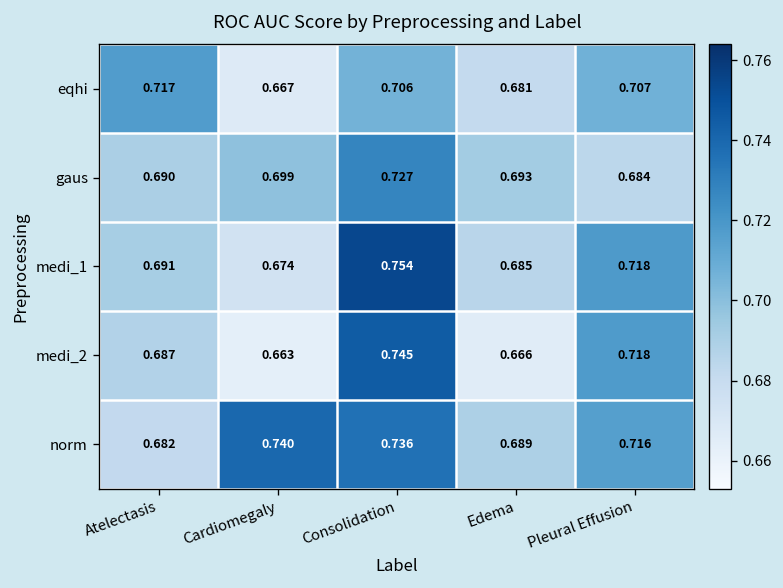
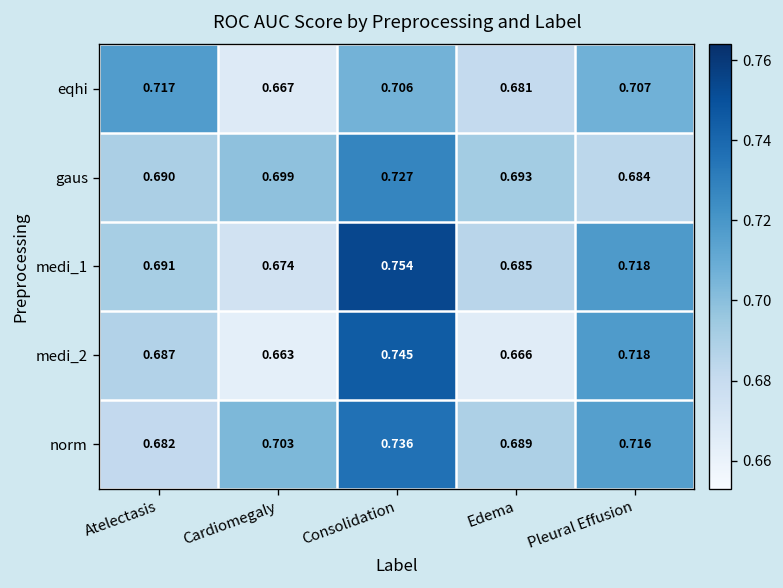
norm, Cardiomegaly: 0.740 -> 0.703
